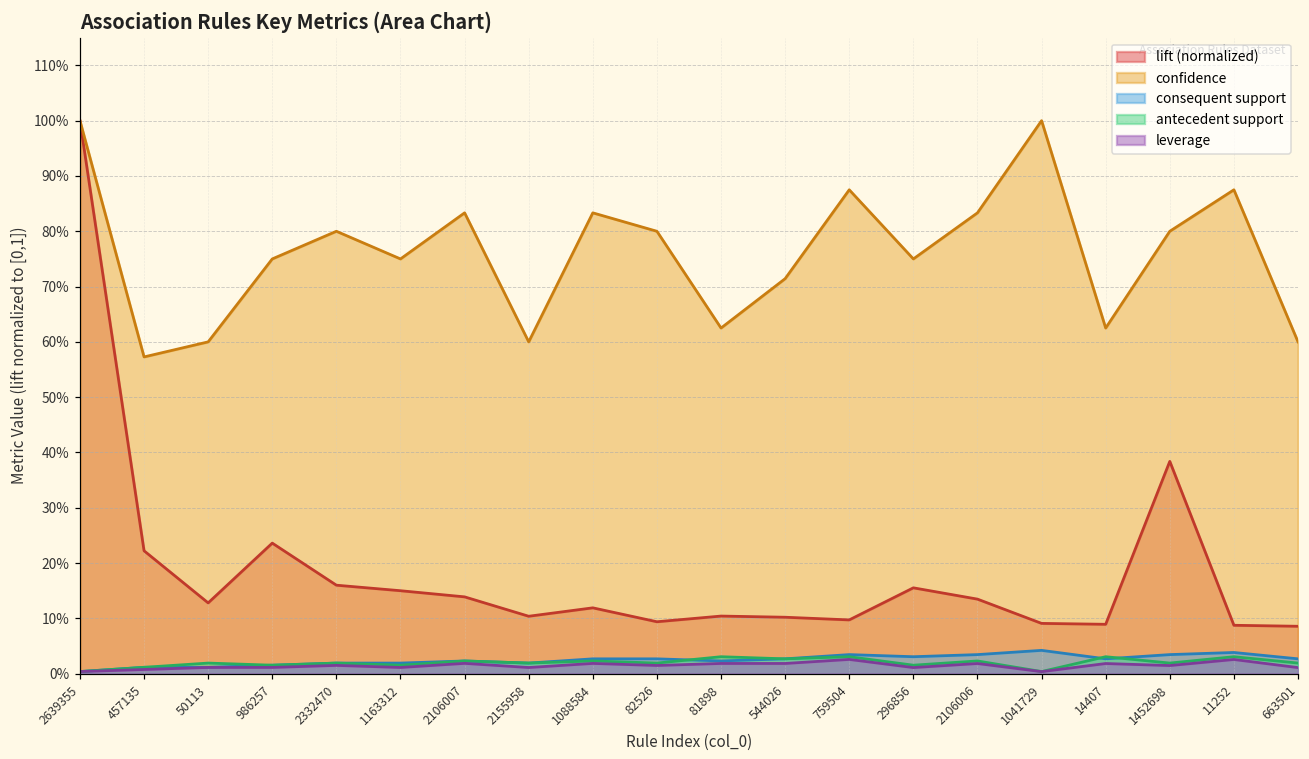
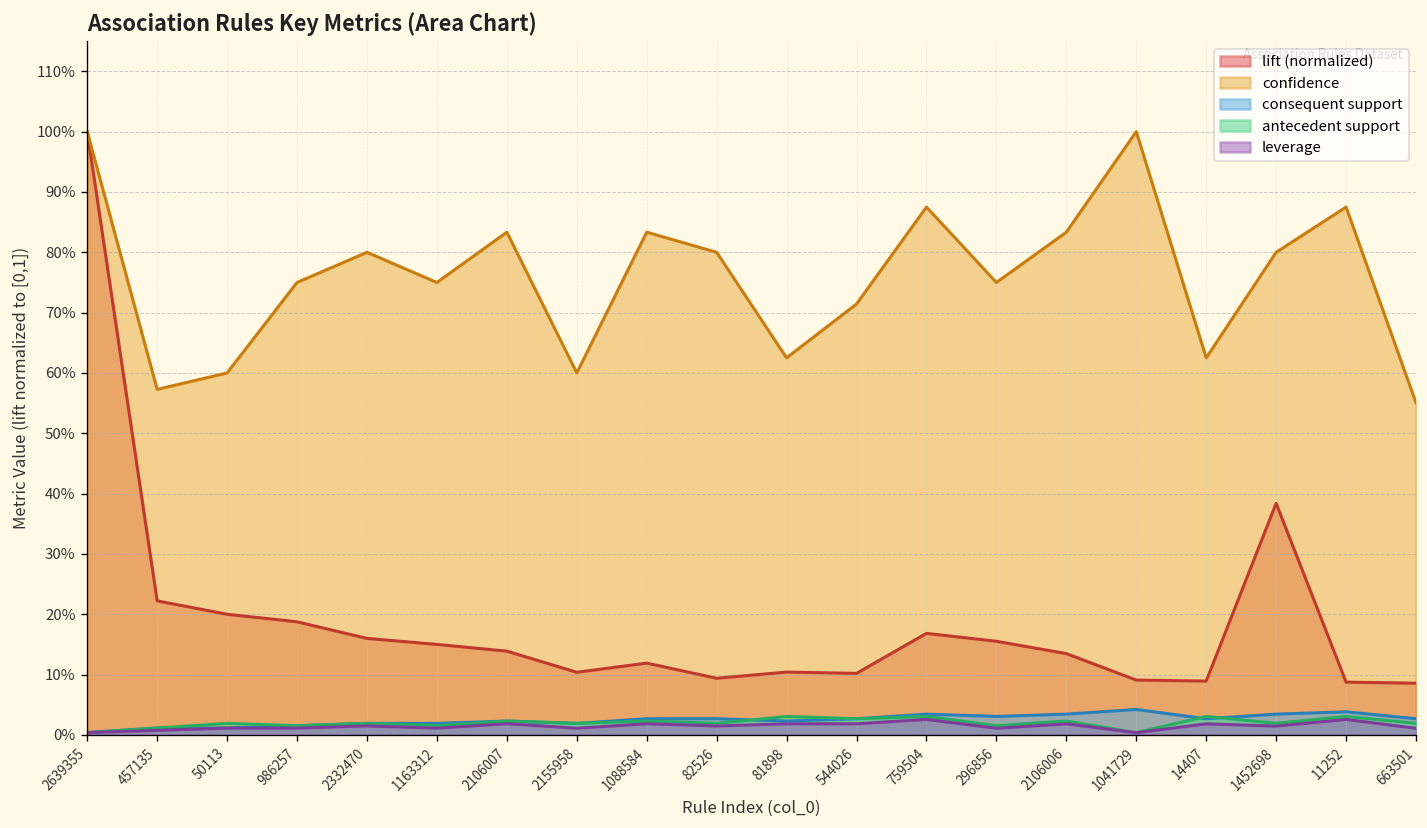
lift (normalized), 50113: 13% -> 20%
lift (normalized), 986257: 24% -> 19%
lift (normalized), 759504: 10% -> 17%
confidence, 663501: 60% -> 55%
